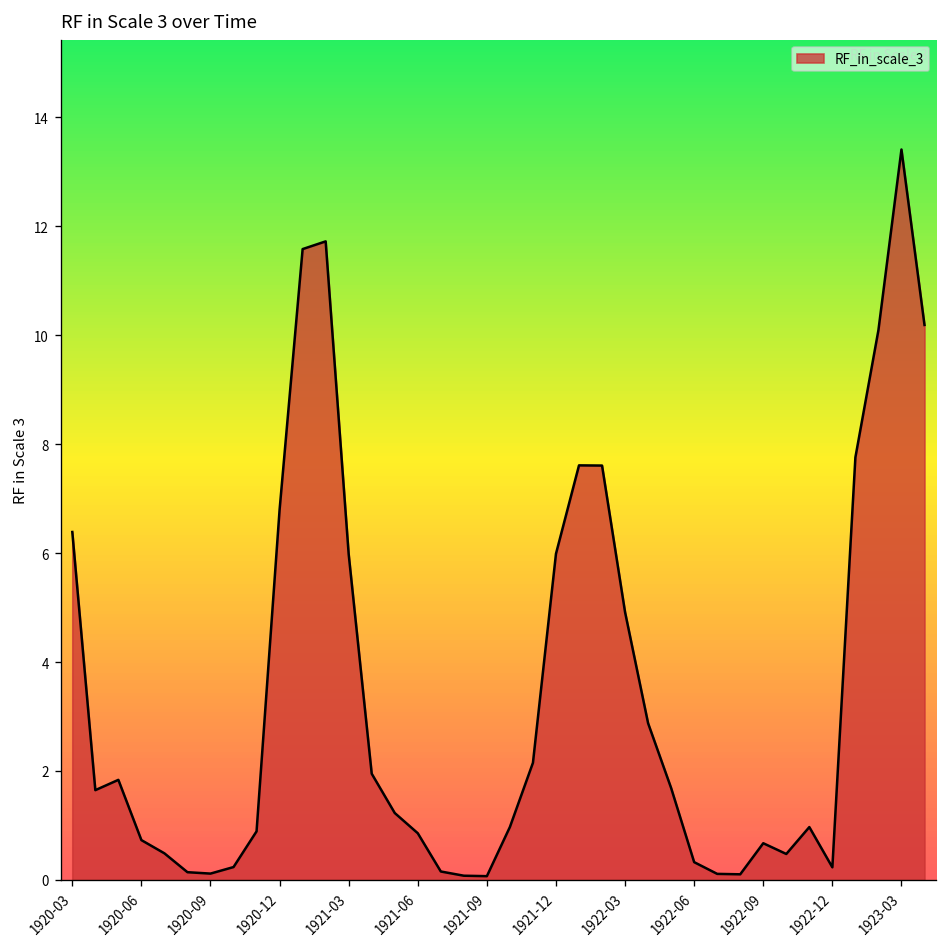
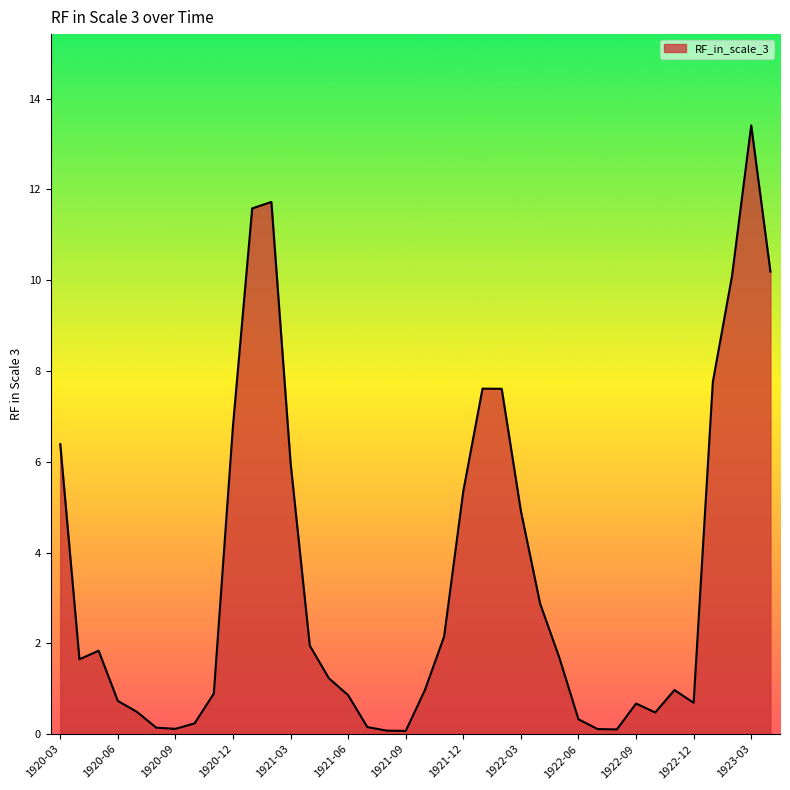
1921-12: 6.0 -> 5.4
1922-12: 0.2 -> 0.7
